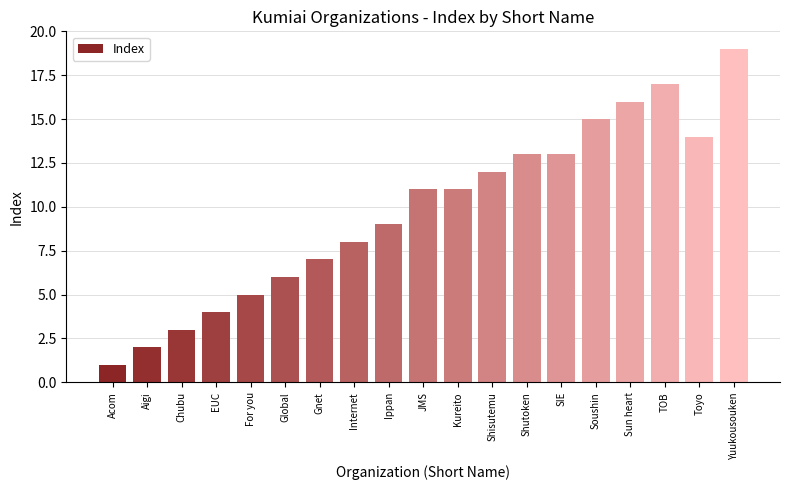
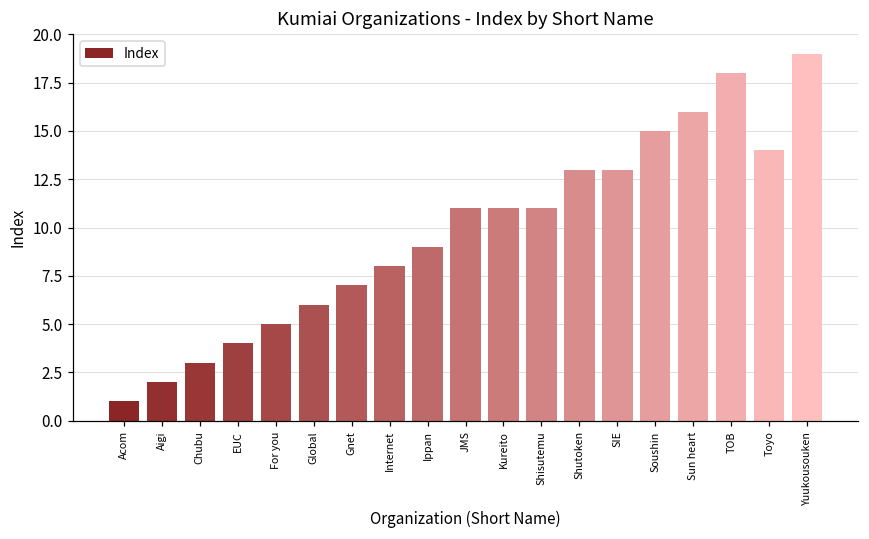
Shisutemu: 12 -> 11
TOB: 17 -> 18
